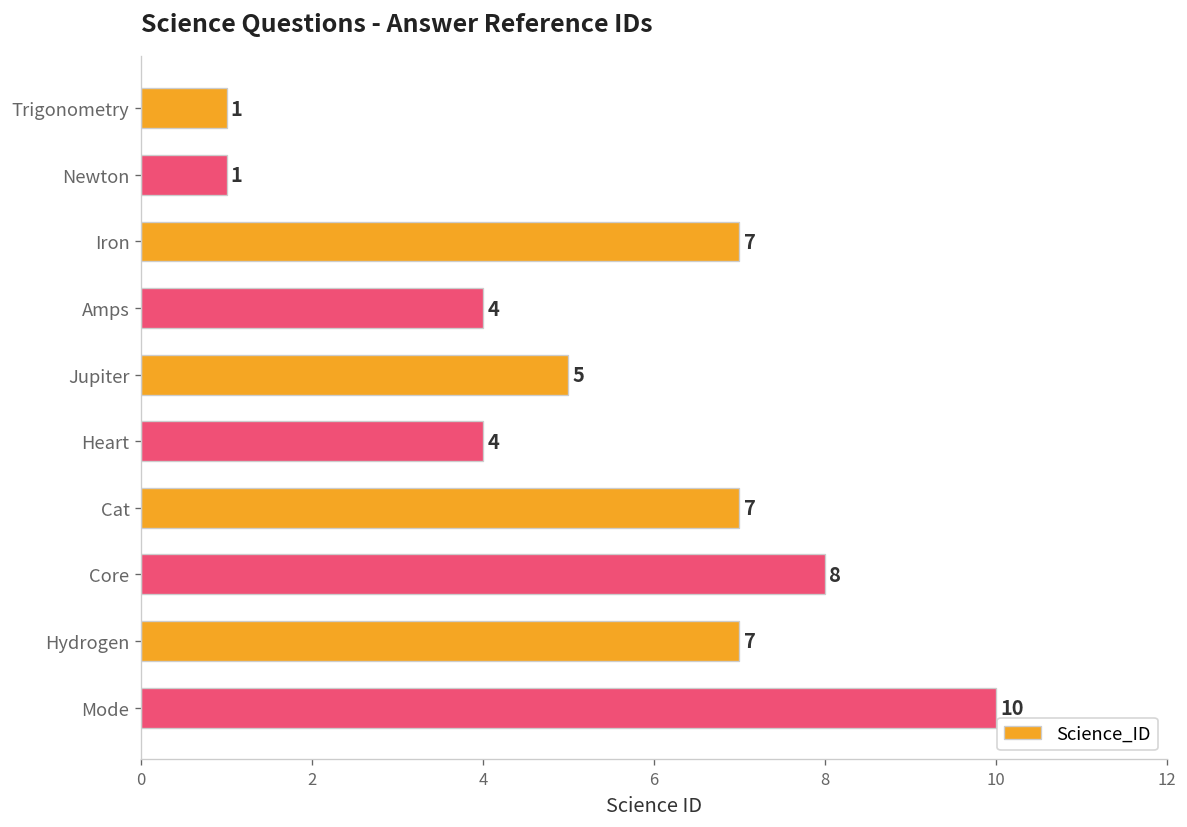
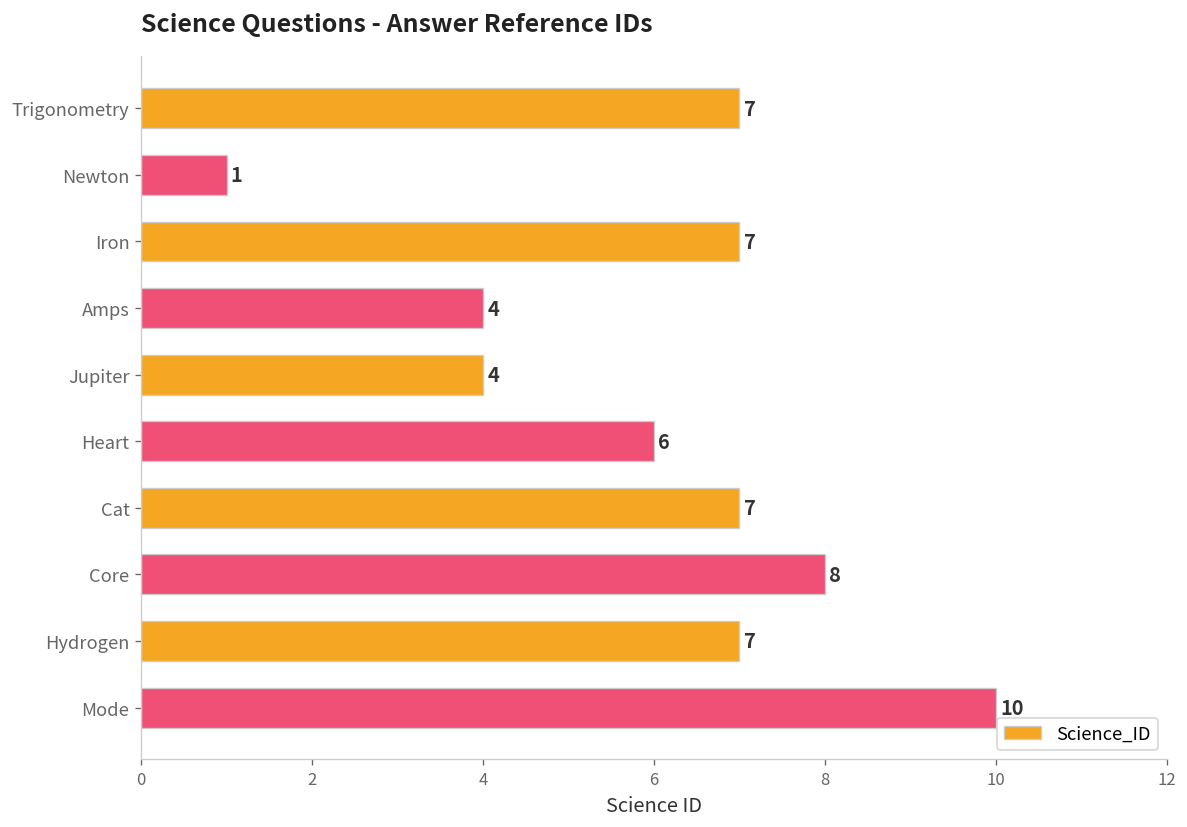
Trigonometry: 1 -> 7
Jupiter: 5 -> 4
Heart: 4 -> 6
